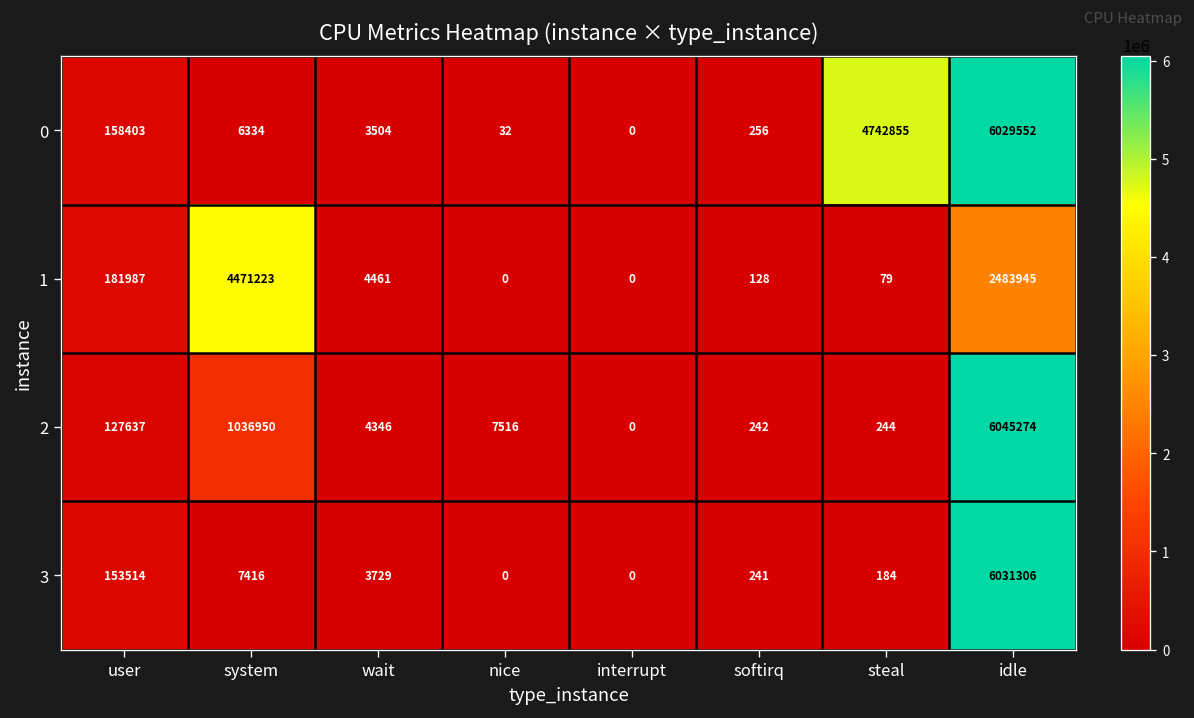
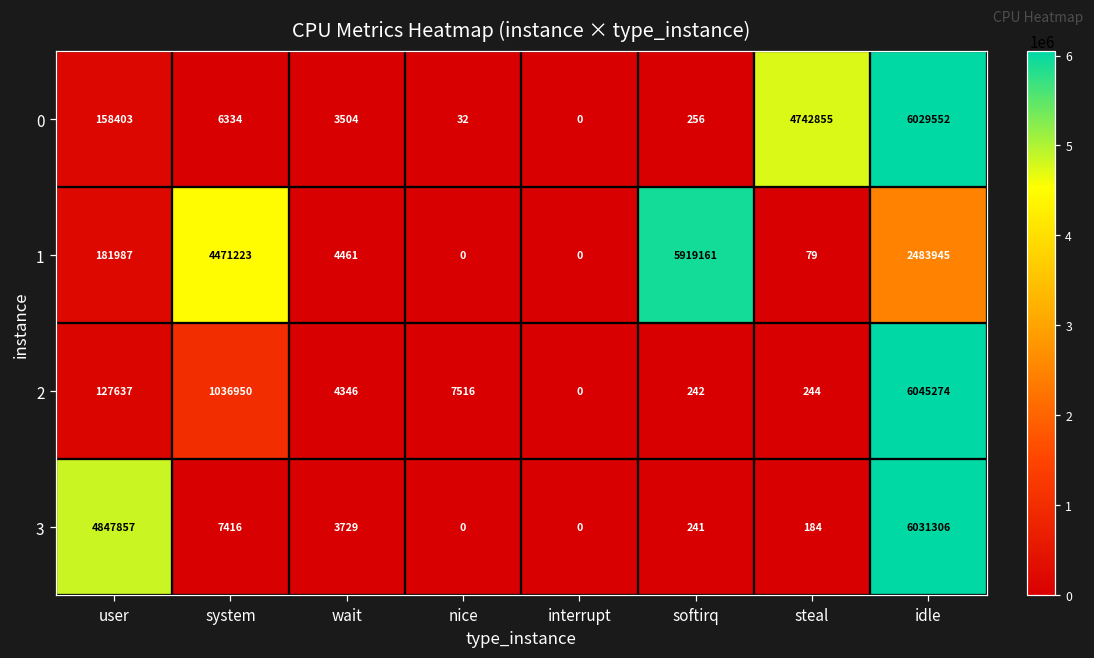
1, softirq: 128 -> 5919161
3, user: 153514 -> 4847857
